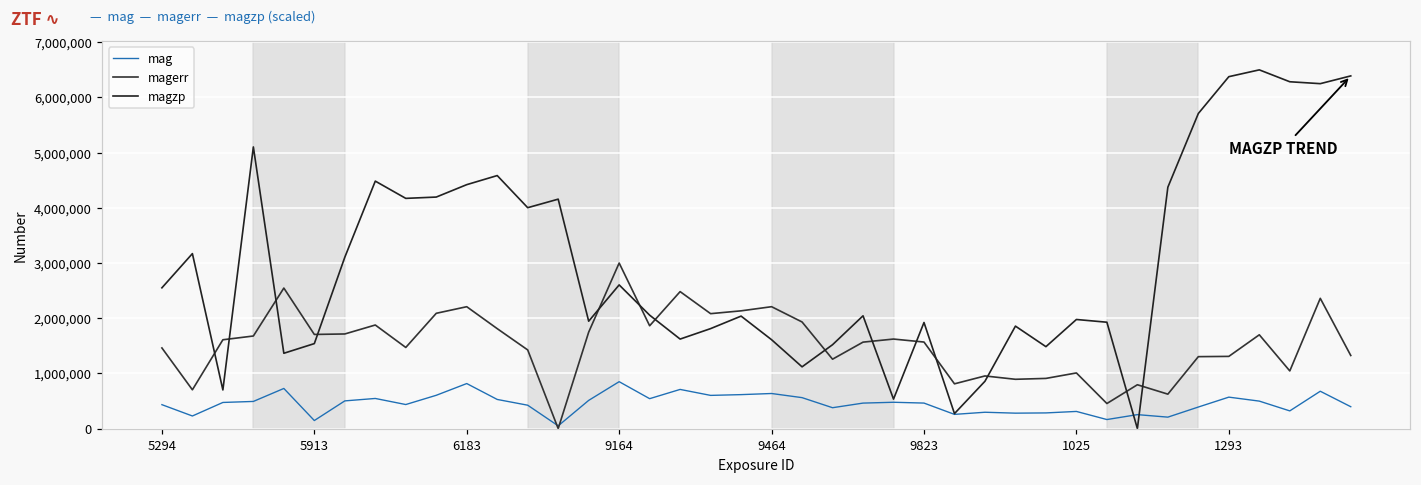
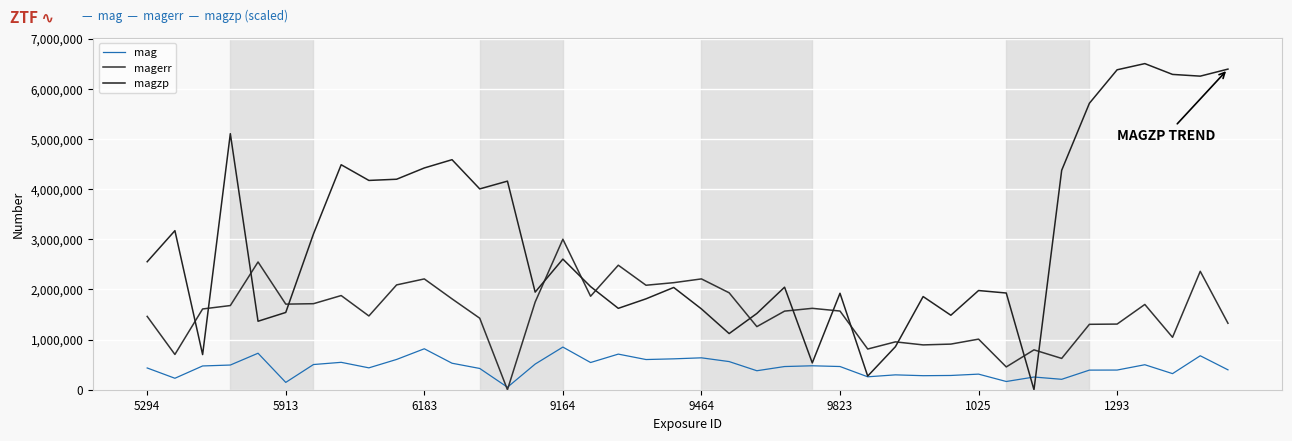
mag, 1293: 600,000 -> 400,000
